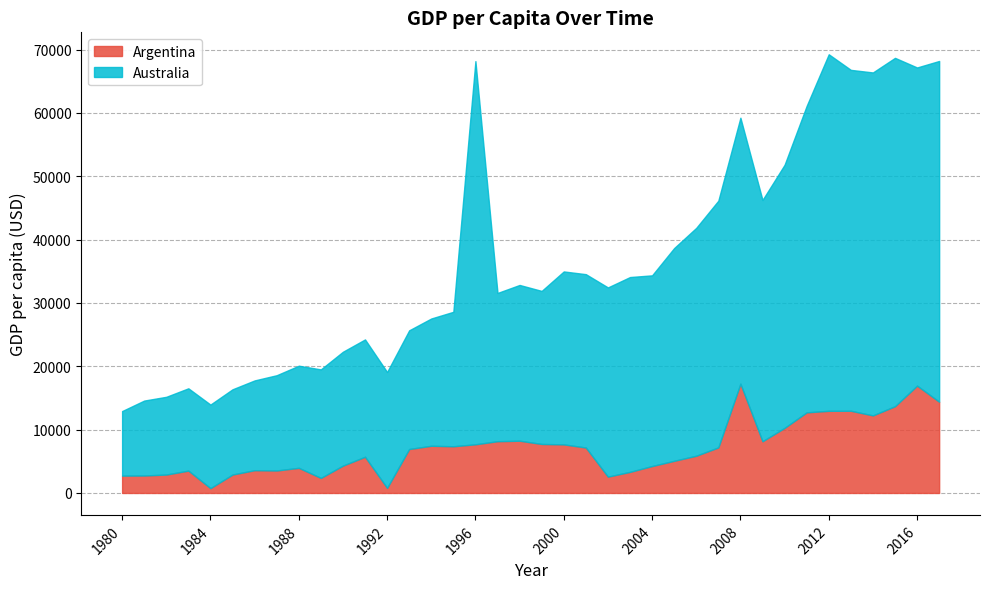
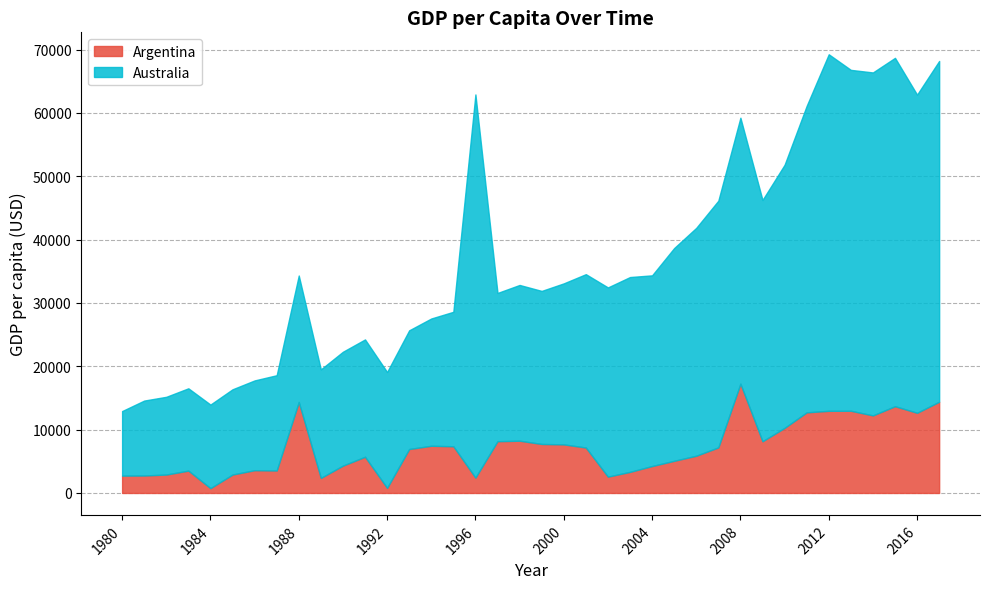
Argentina, 1988: 4000 -> 14000
Australia, 1988: 16000 -> 20000
Argentina, 1996: 8000 -> 2000
Australia, 2000: 27000 -> 25000
Argentina, 2016: 17000 -> 13000
